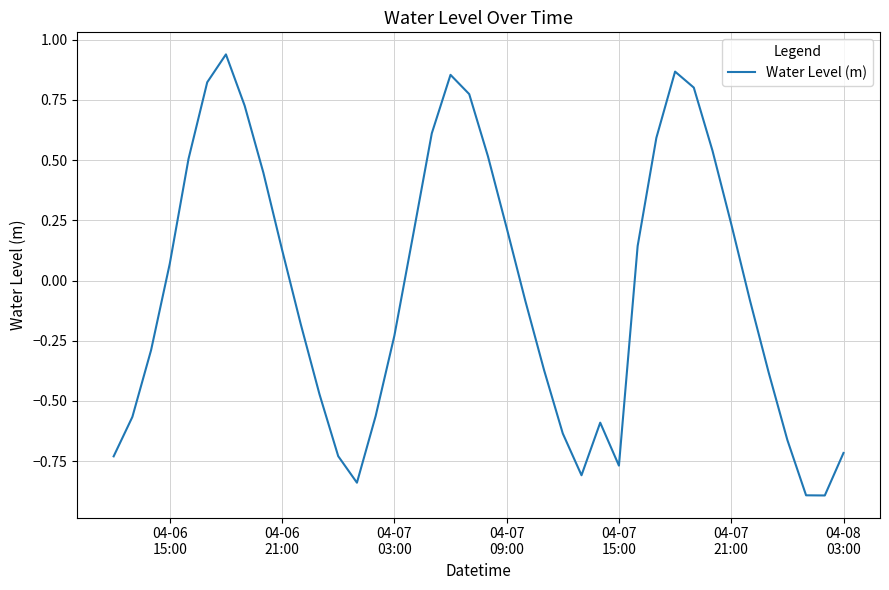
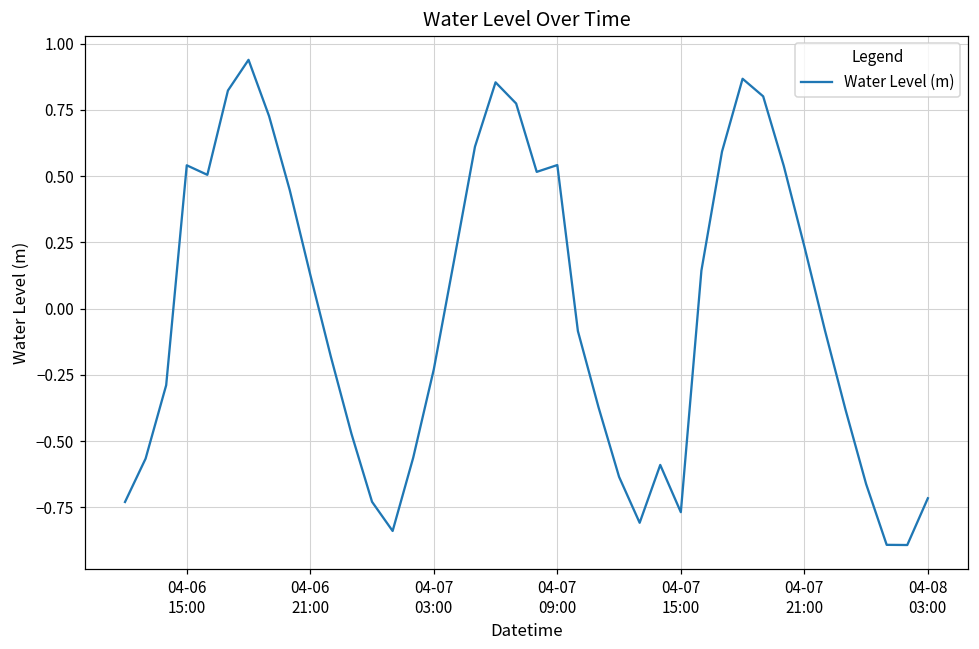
04-06 15:00: 0.07 -> 0.54
04-07 09:00: 0.22 -> 0.54
